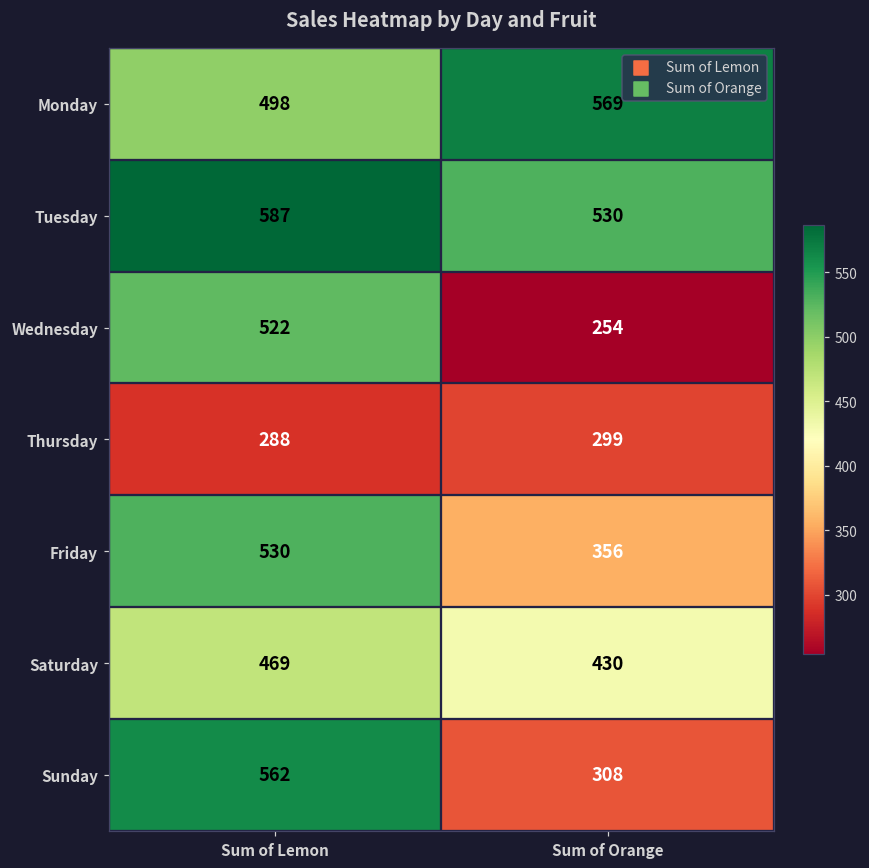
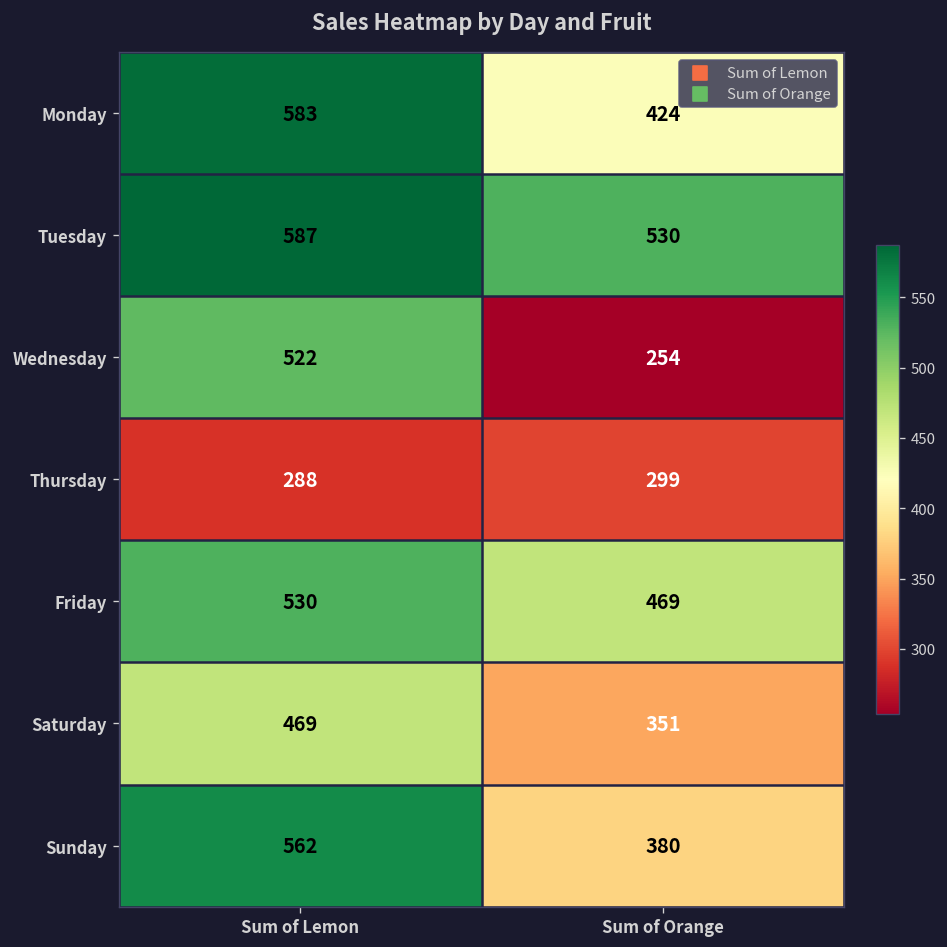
Monday, Sum of Lemon: 498 -> 583
Monday, Sum of Orange: 569 -> 424
Friday, Sum of Orange: 356 -> 469
Saturday, Sum of Orange: 430 -> 351
Sunday, Sum of Orange: 308 -> 380
